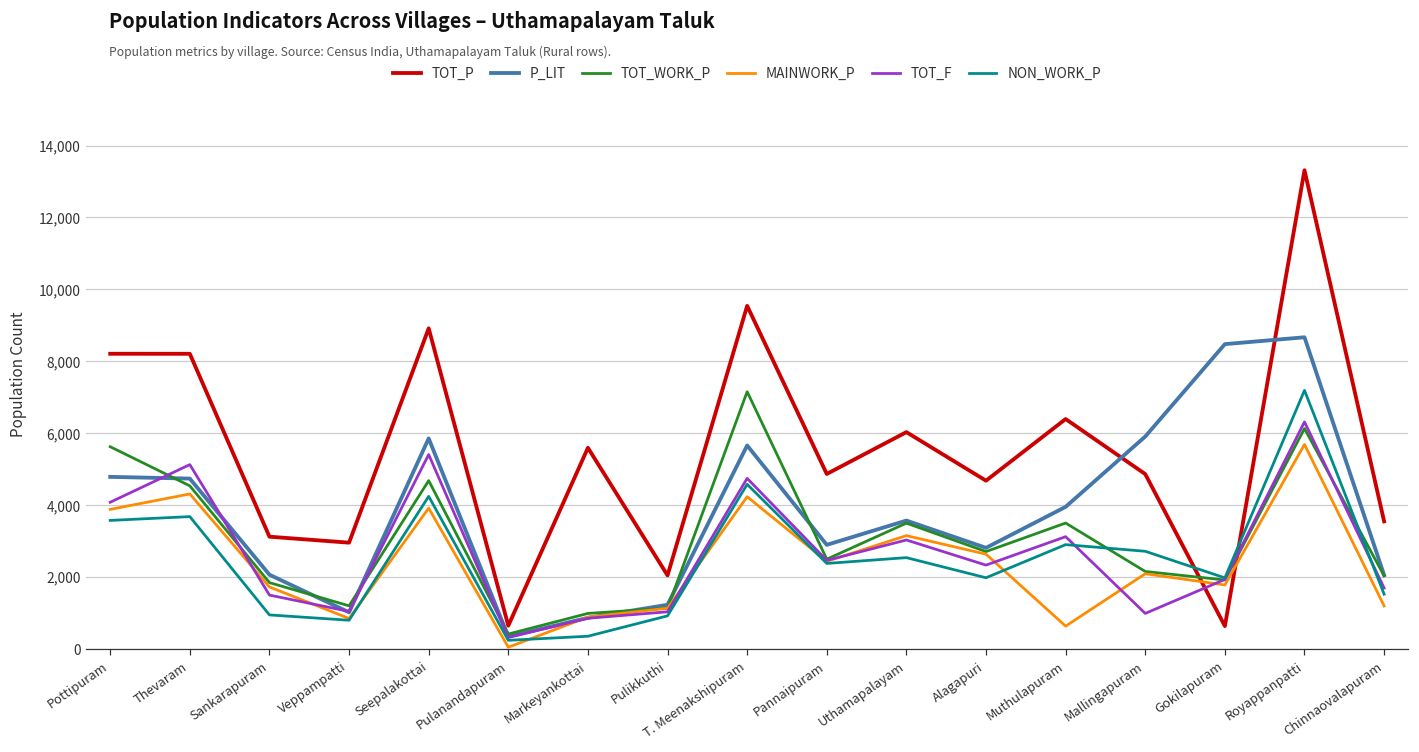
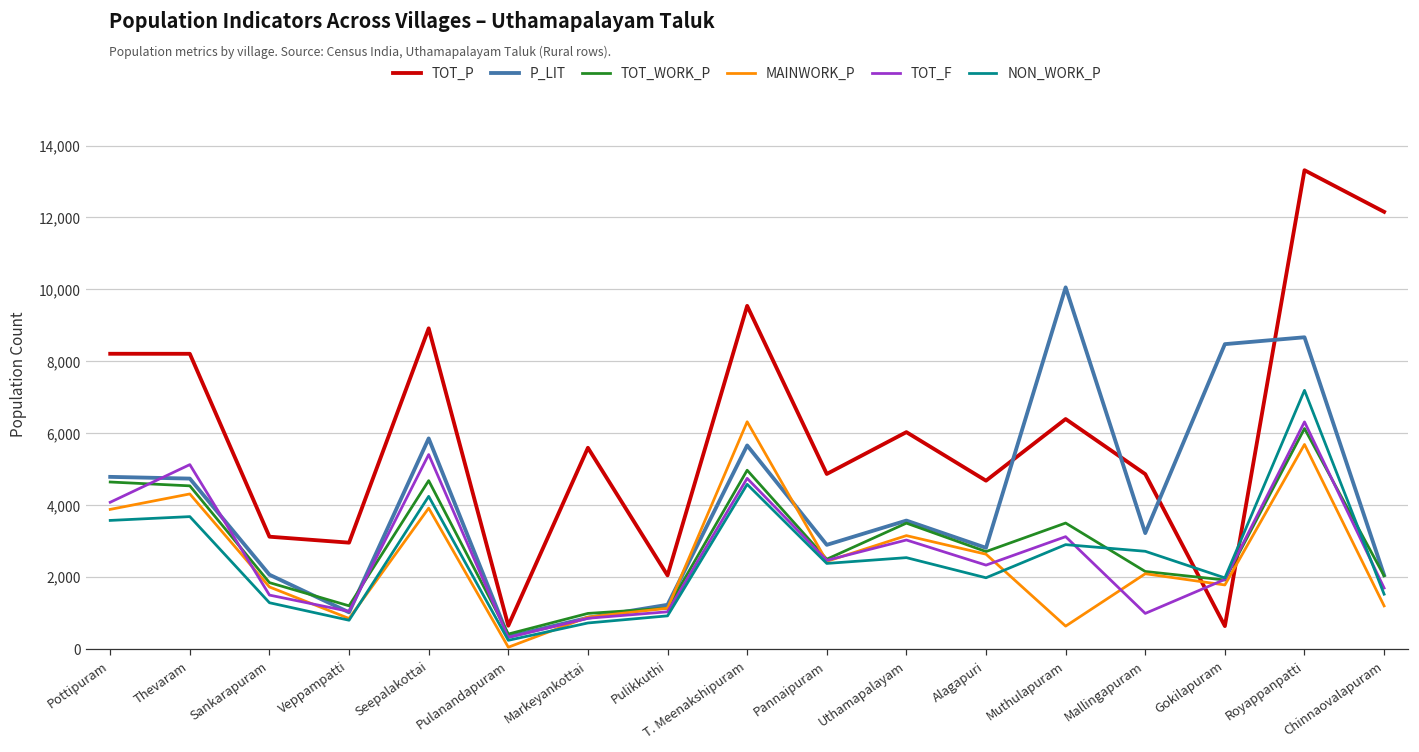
TOT_WORK_P, Pottipuram: 5,600 -> 4,600
NON_WORK_P, Sankarapuram: 900 -> 1,300
NON_WORK_P, Markeyankottai: 300 -> 700
TOT_WORK_P, T. Meenakshipuram: 7,200 -> 5,000
MAINWORK_P, T. Meenakshipuram: 4,200 -> 6,300
P_LIT, Muthulapuram: 3,900 -> 10,100
P_LIT, Mallingapuram: 5,900 -> 3,200
TOT_P, Chinnaovalapuram: 3,500 -> 12,200
